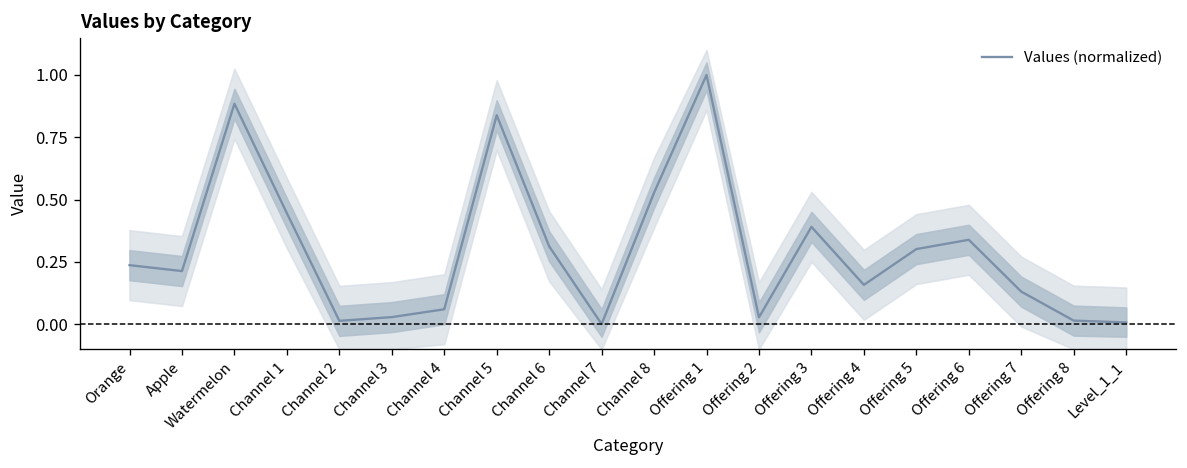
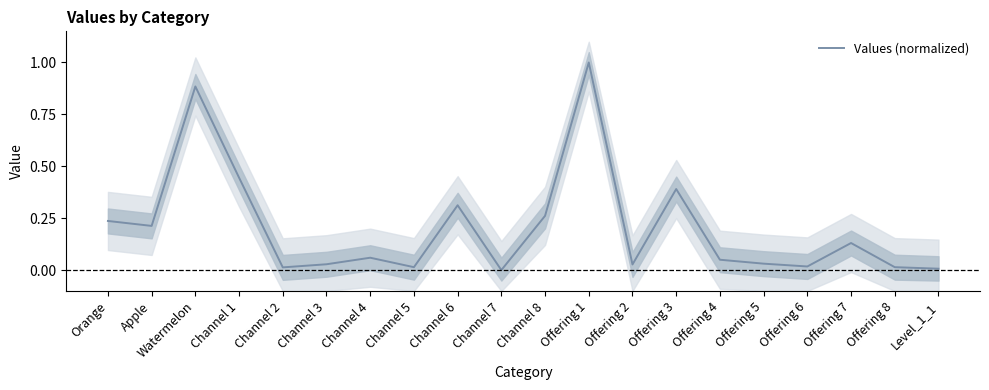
Values (normalized), Channel 5: 0.84 -> 0.01
Values (normalized), Channel 8: 0.53 -> 0.26
Values (normalized), Offering 4: 0.16 -> 0.05
Values (normalized), Offering 5: 0.30 -> 0.03
Values (normalized), Offering 6: 0.34 -> 0.02
